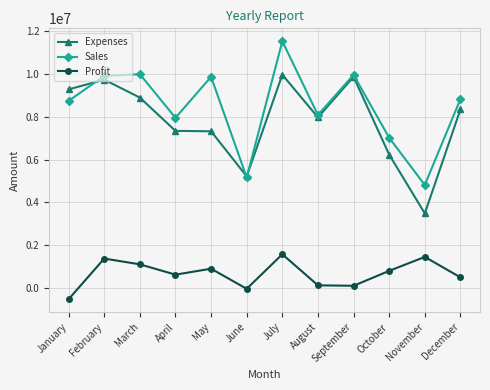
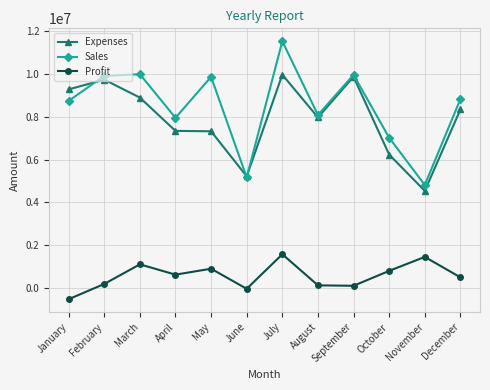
Profit, February: 1400000 -> 200000
Expenses, November: 3500000 -> 4500000
